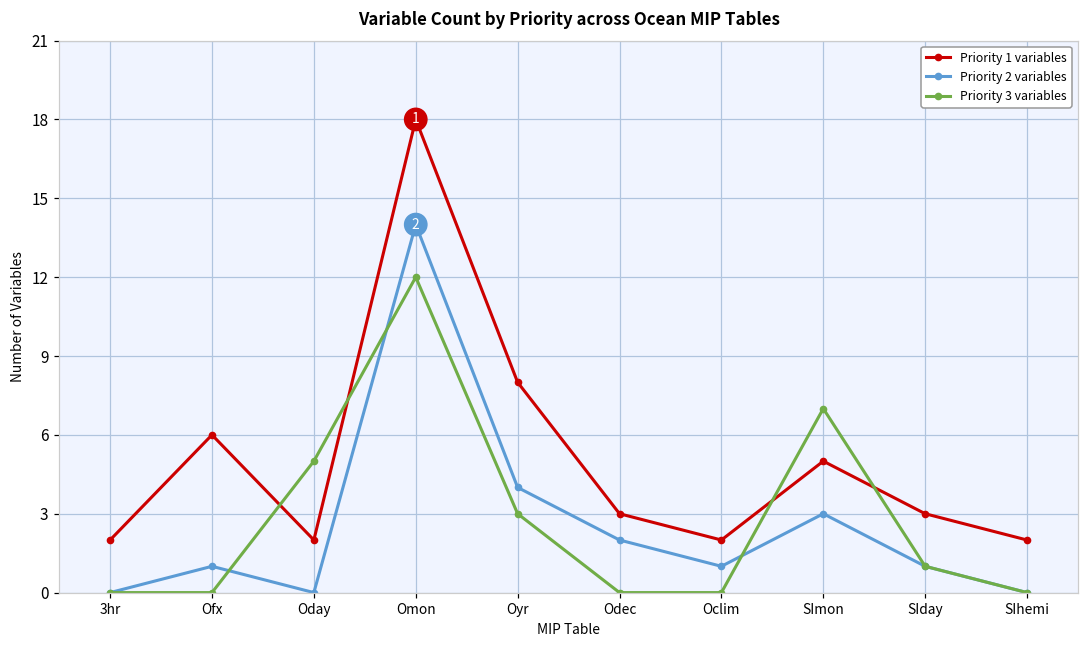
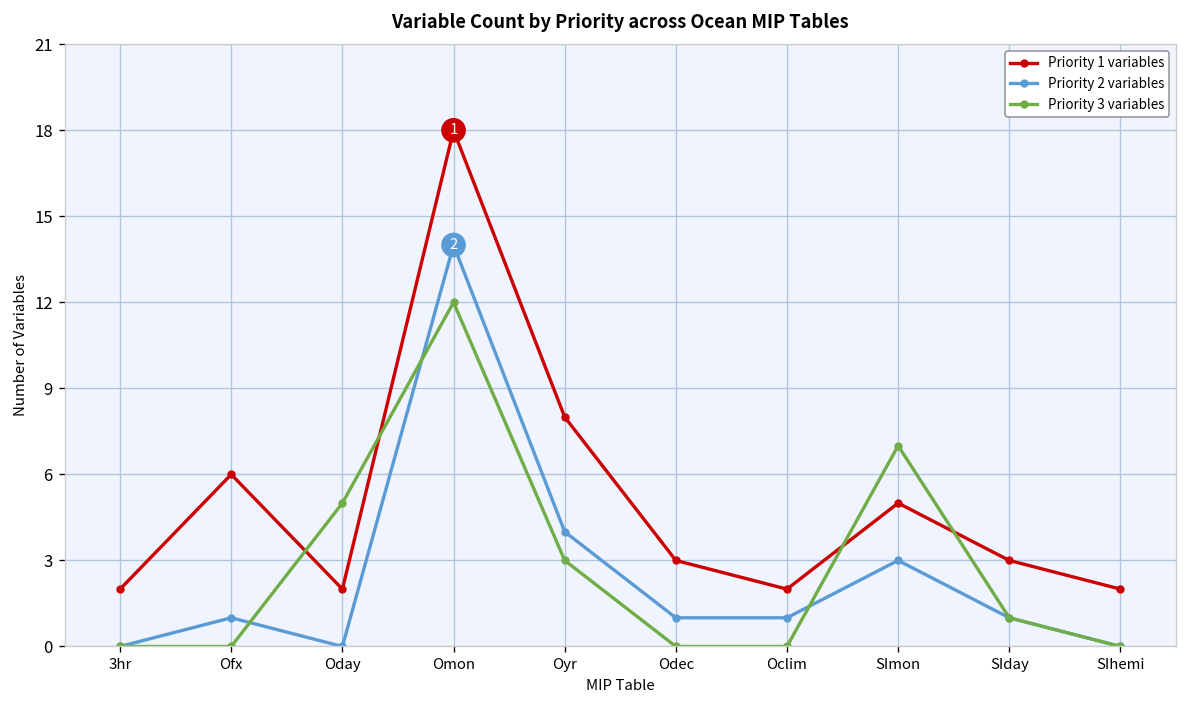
Priority 2 variables, Odec: 2 -> 1
